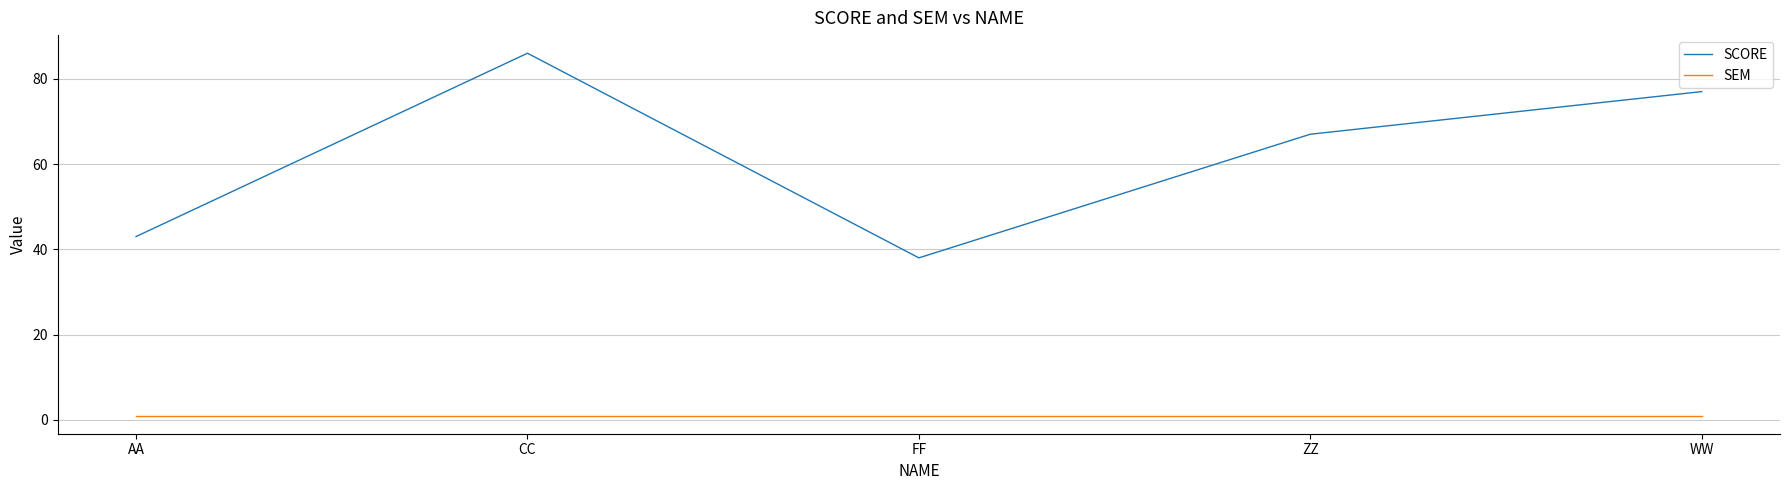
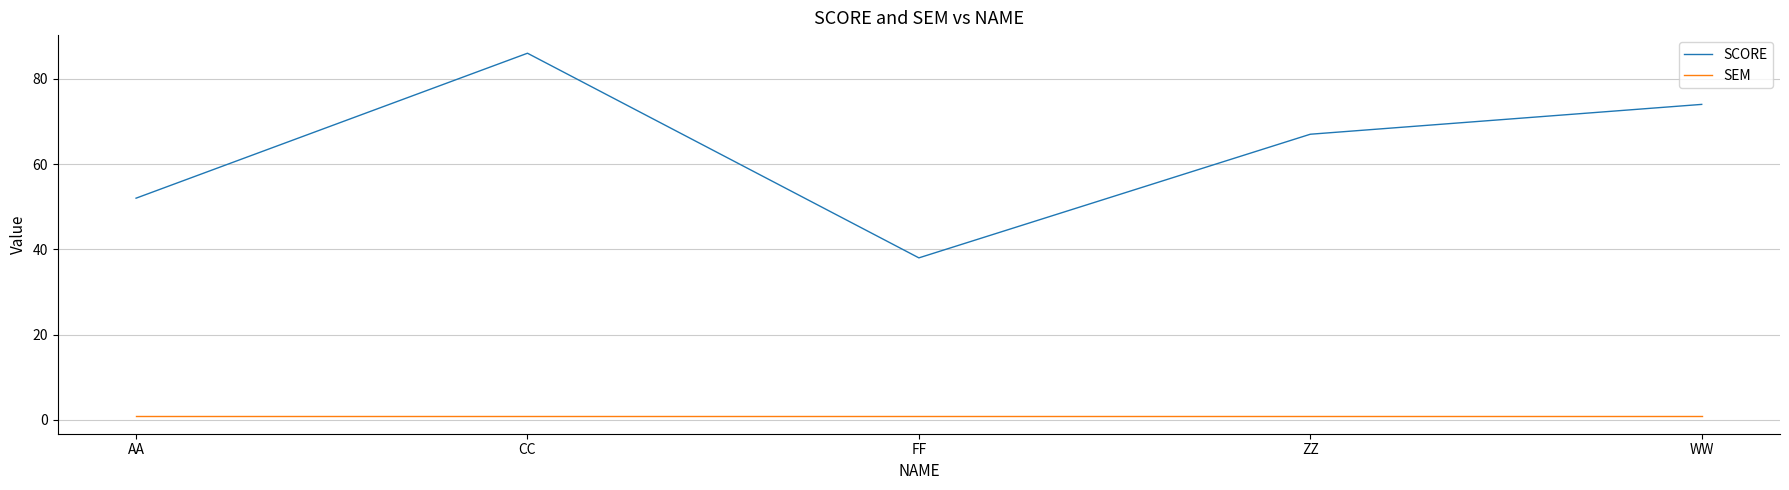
SCORE, AA: 43 -> 52
SCORE, WW: 77 -> 74
